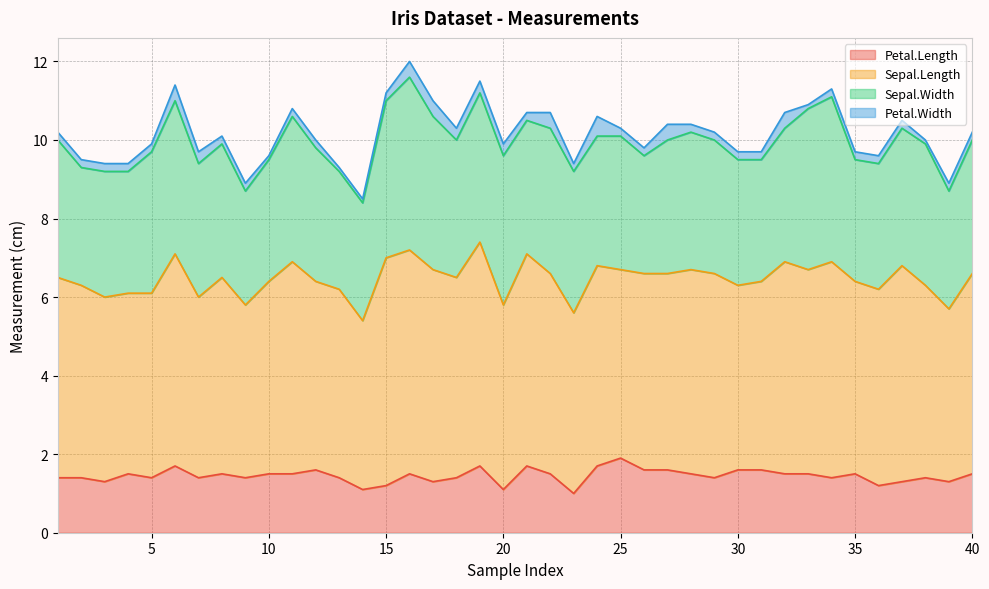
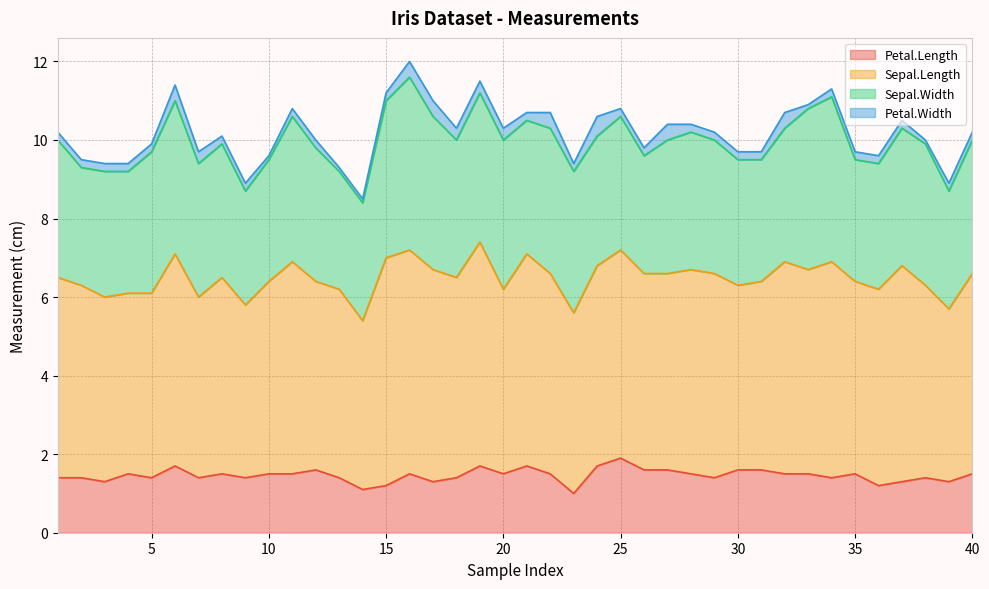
Petal.Length, 20: 1.1 -> 1.5
Sepal.Length, 25: 4.8 -> 5.3
